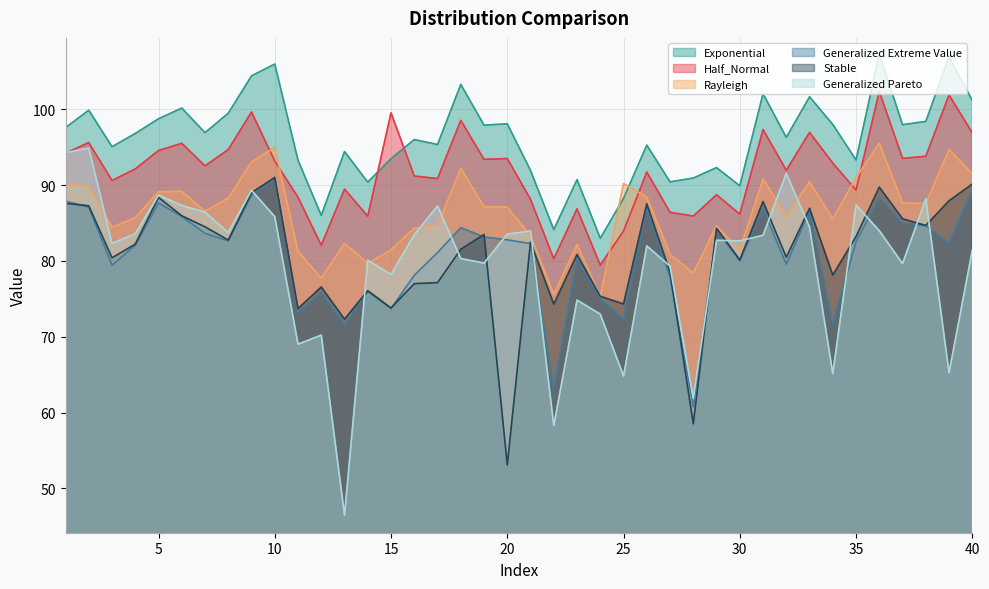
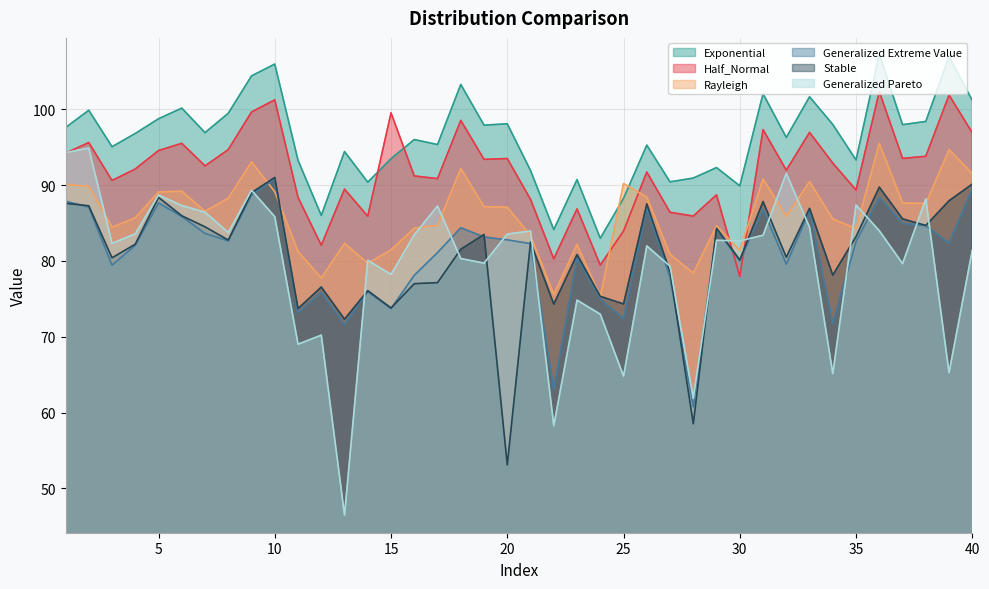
Half_Normal, 10: 93 -> 101
Rayleigh, 10: 95 -> 89
Half_Normal, 30: 86 -> 78
Rayleigh, 35: 91 -> 84
